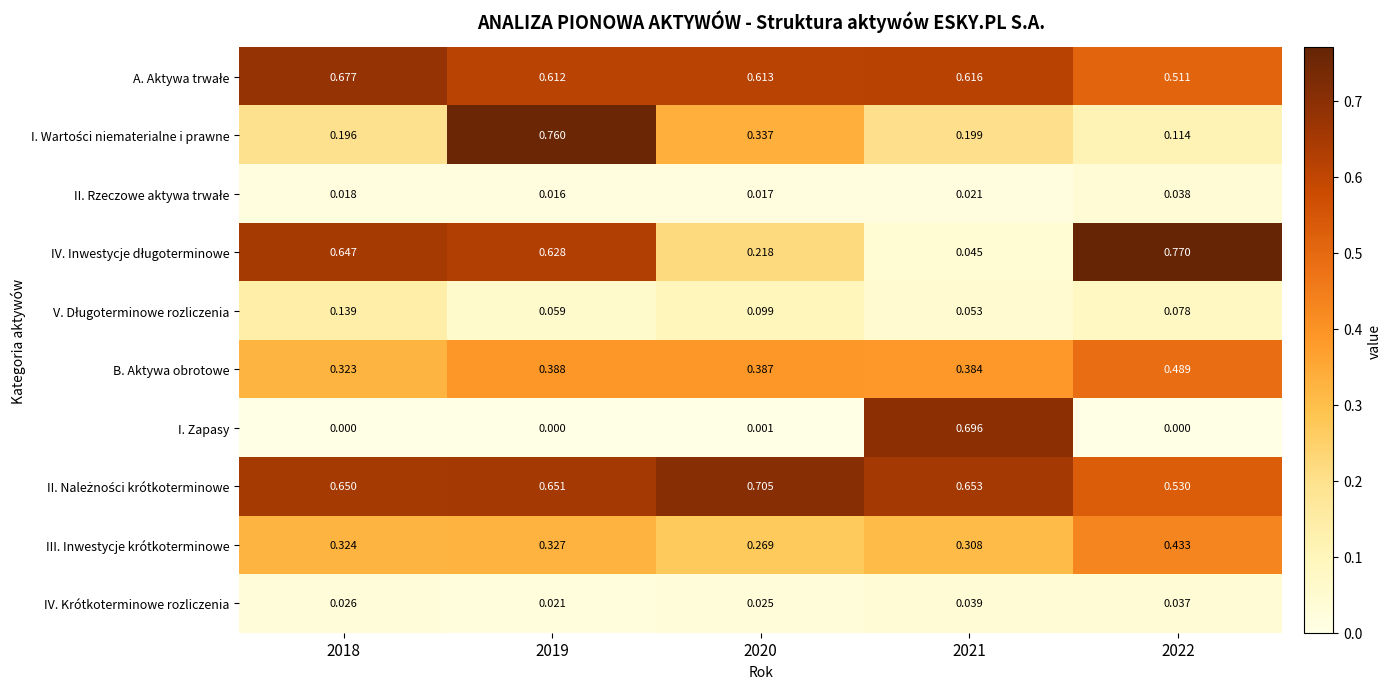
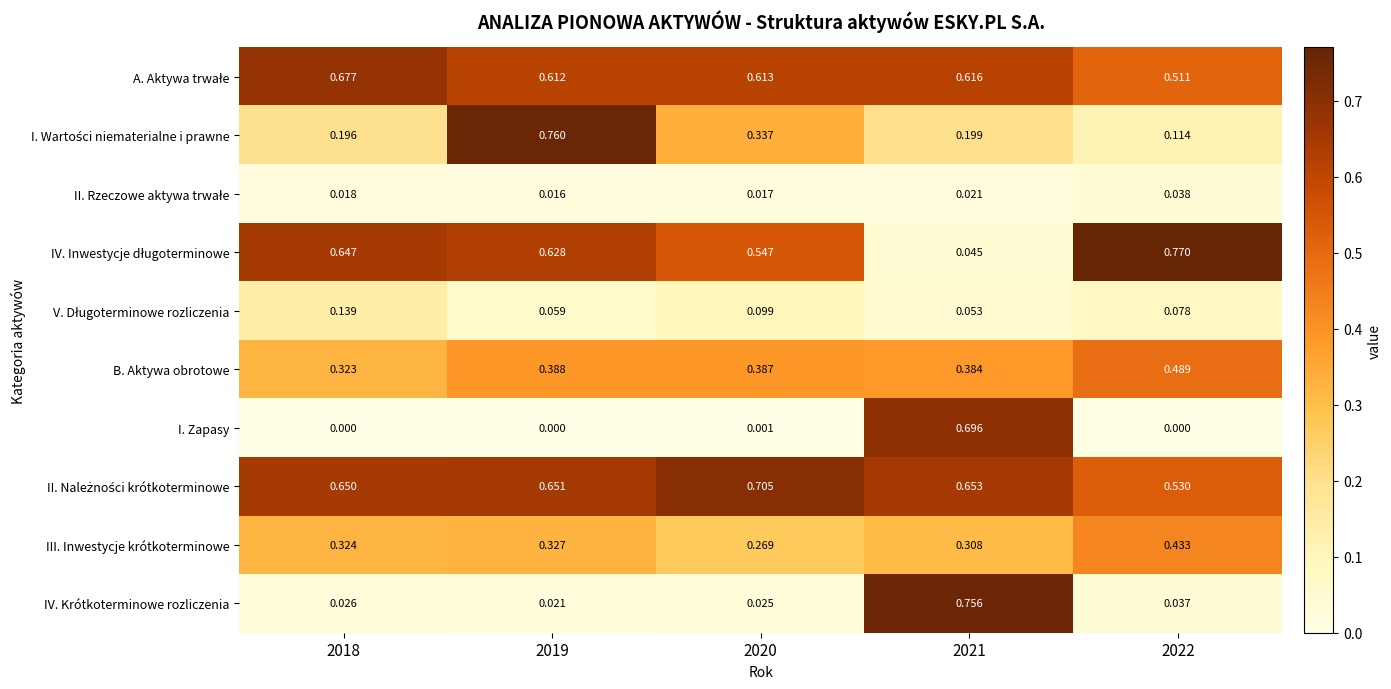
IV. Inwestycje długoterminowe, 2020: 0.218 -> 0.547
IV. Krótkoterminowe rozliczenia, 2021: 0.039 -> 0.756
